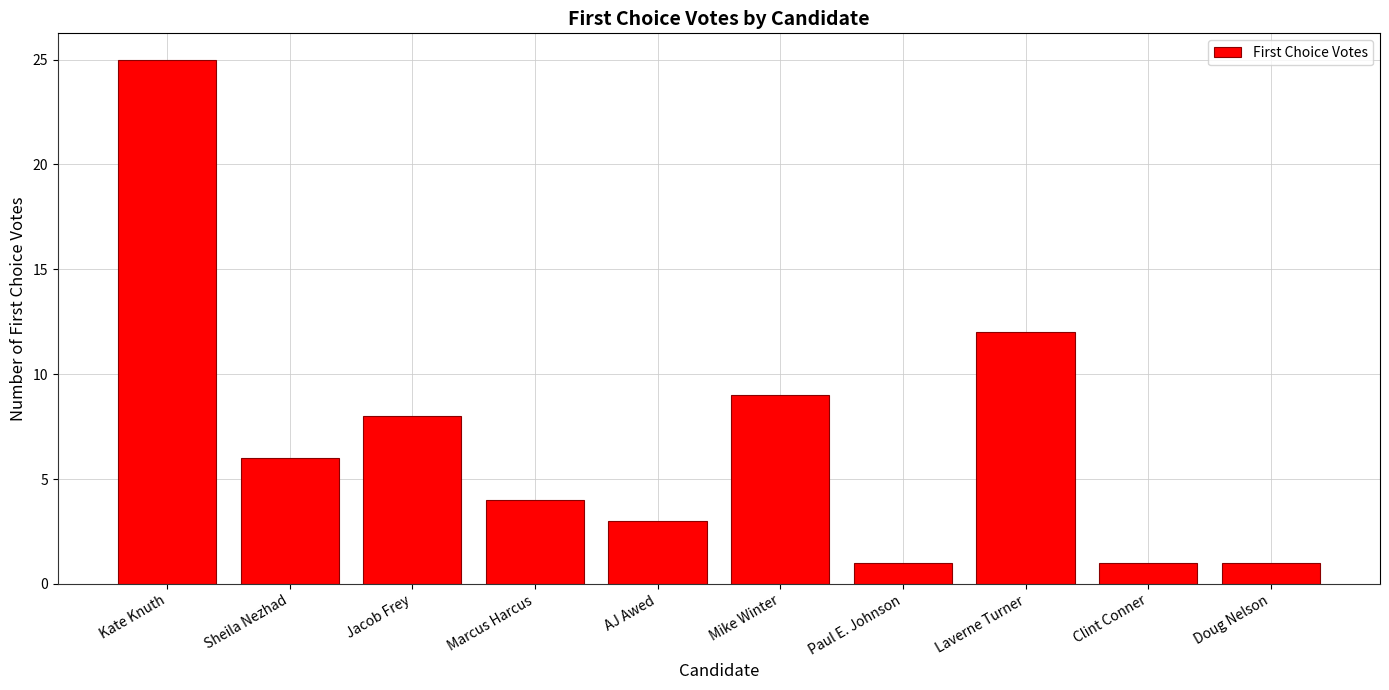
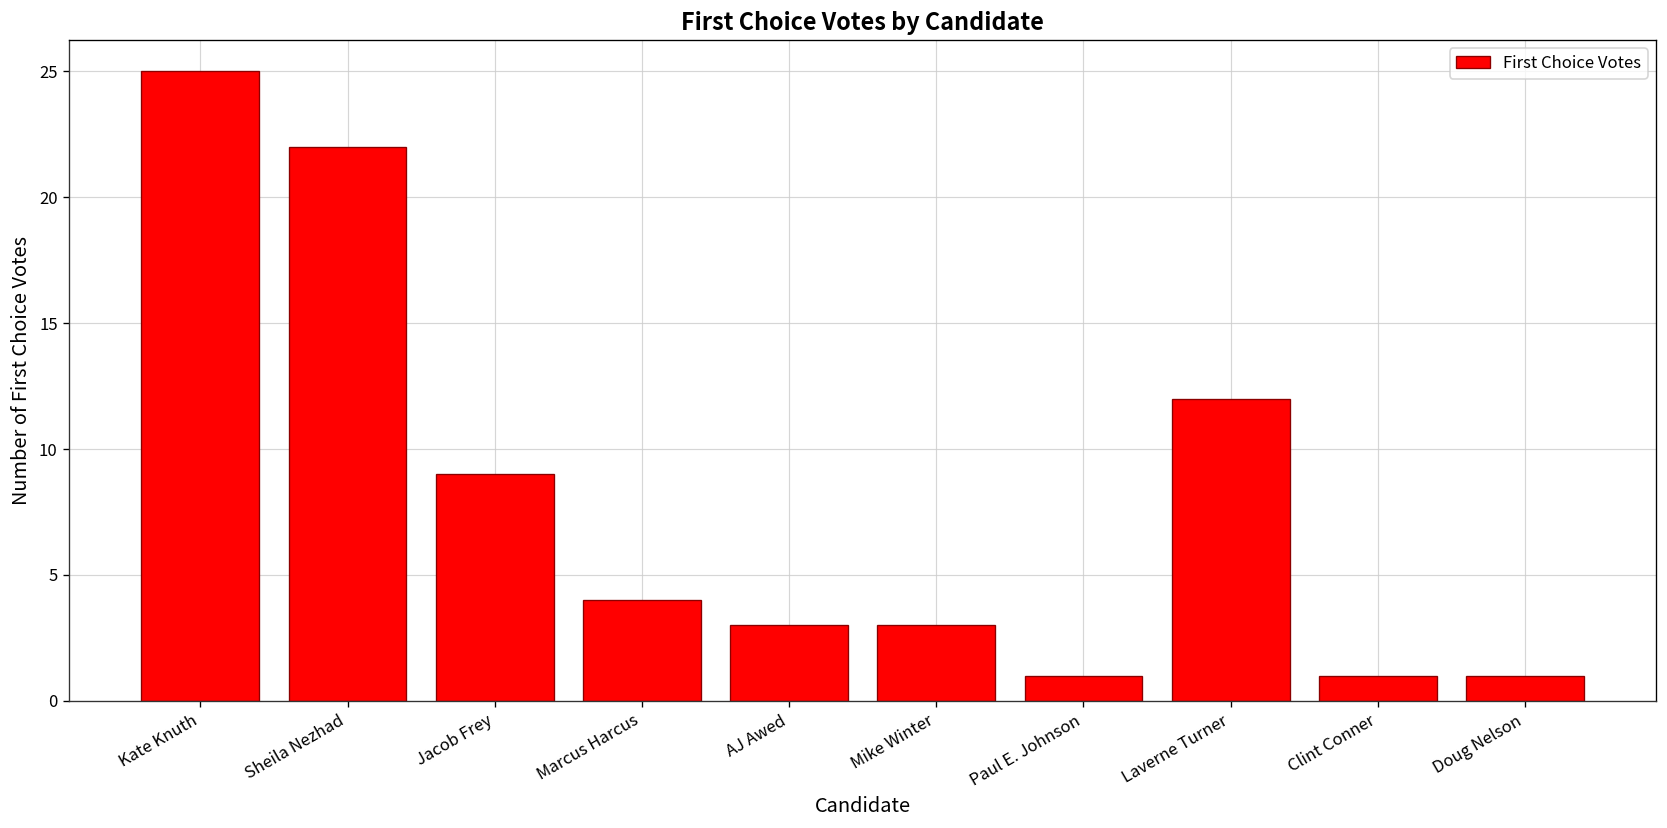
Sheila Nezhad: 6 -> 22
Jacob Frey: 8 -> 9
Mike Winter: 9 -> 3
